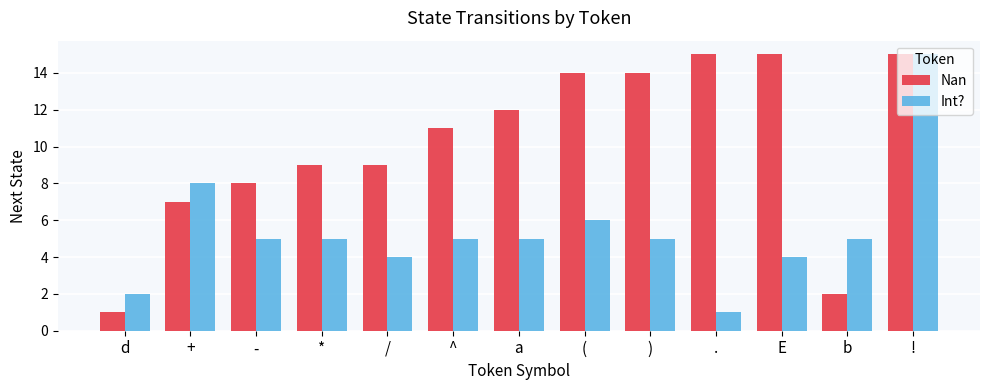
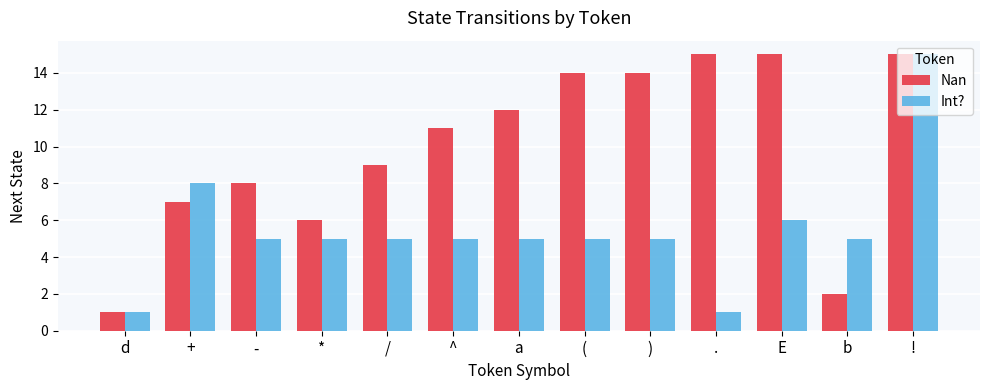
Int?, d: 2 -> 1
Nan, *: 9 -> 6
Int?, /: 4 -> 5
Int?, (: 6 -> 5
Int?, E: 4 -> 6
